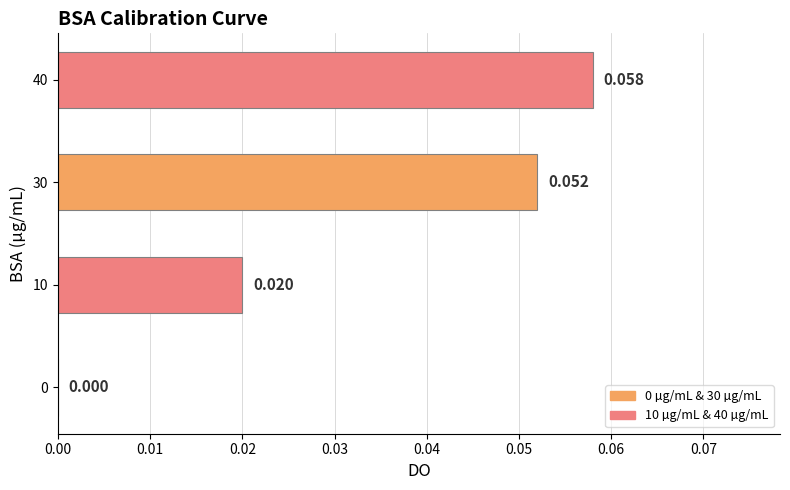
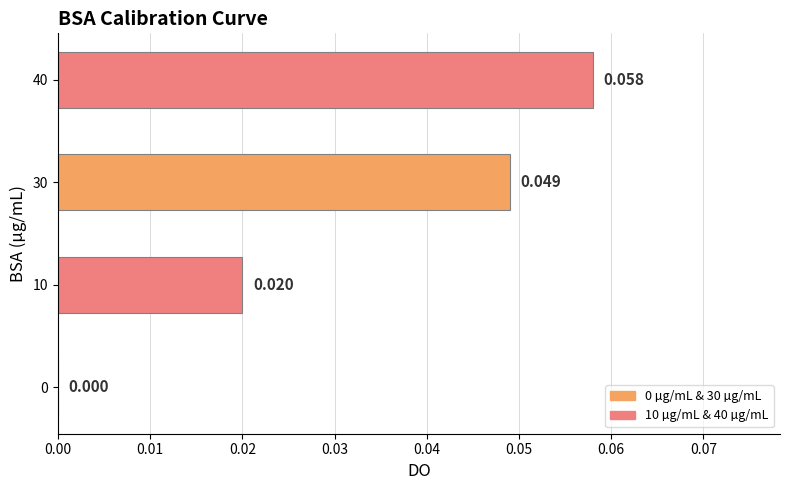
30: 0.052 -> 0.049
